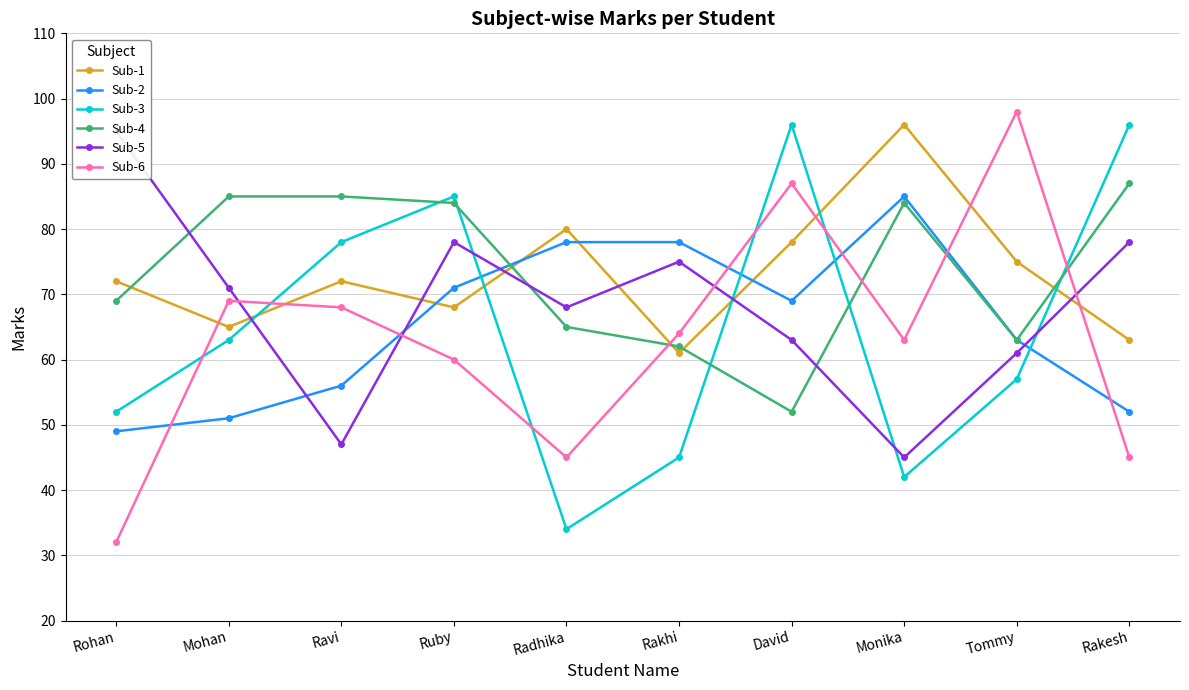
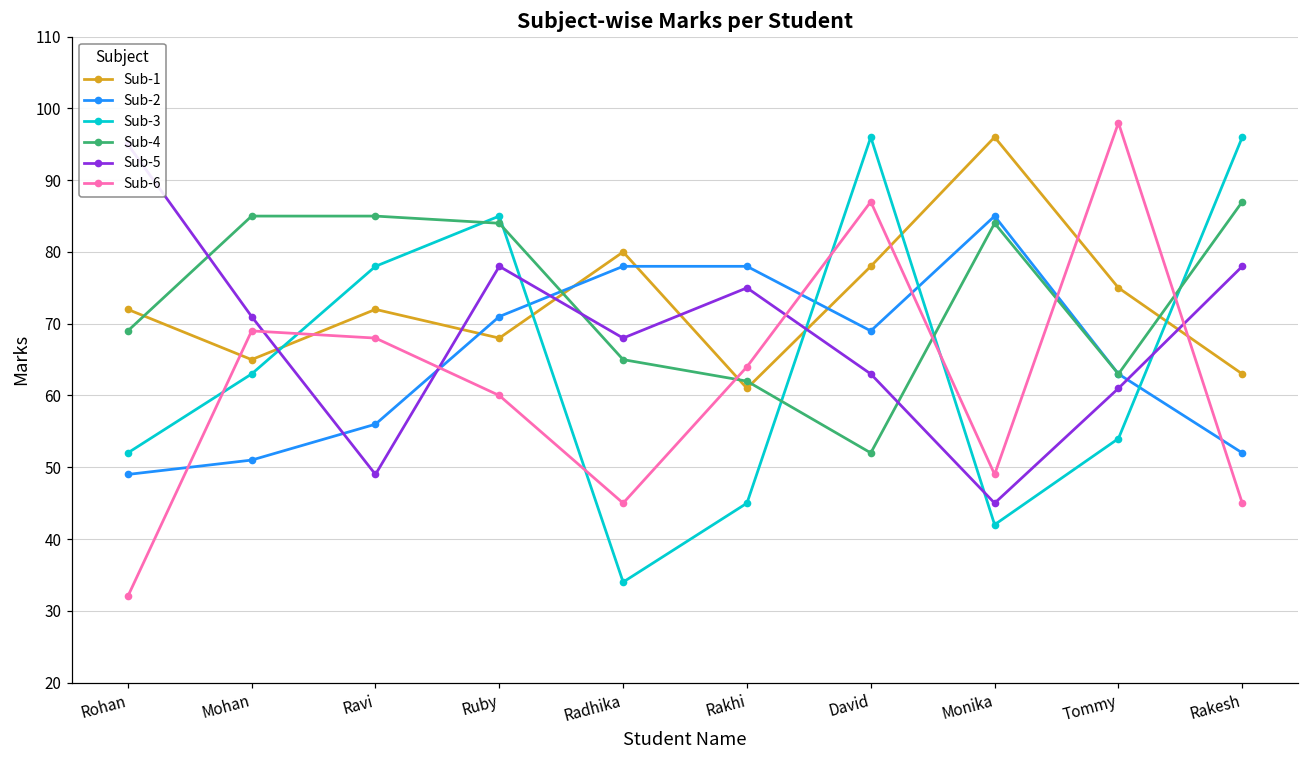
Sub-5, Ravi: 47 -> 49
Sub-6, Monika: 63 -> 49
Sub-3, Tommy: 57 -> 54
